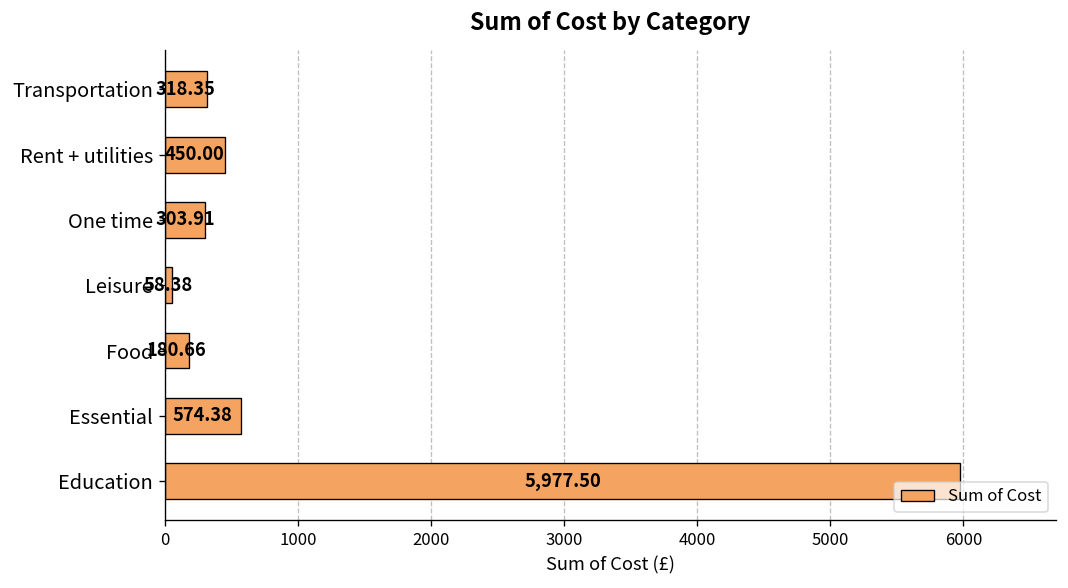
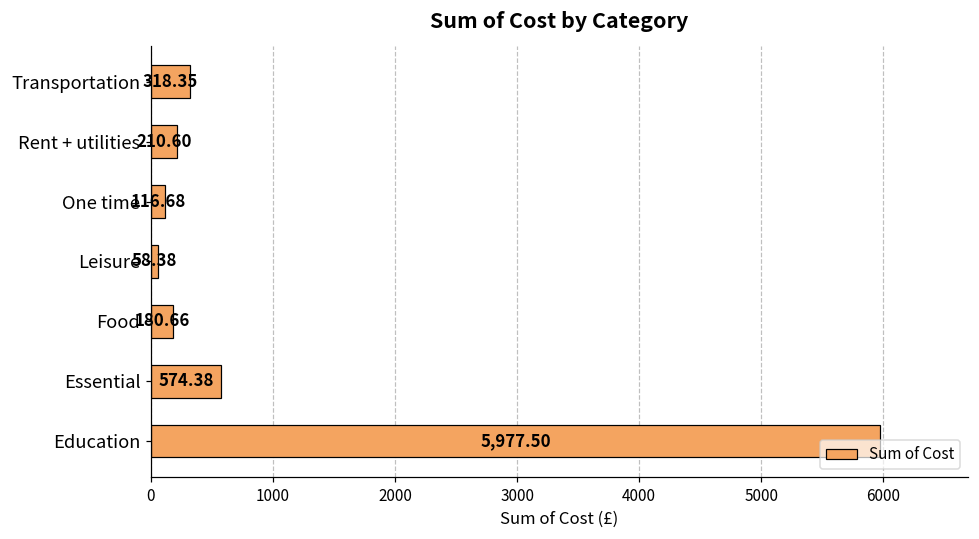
Rent + utilities: 450.00 -> 210.60
One time: 303.91 -> 116.68
